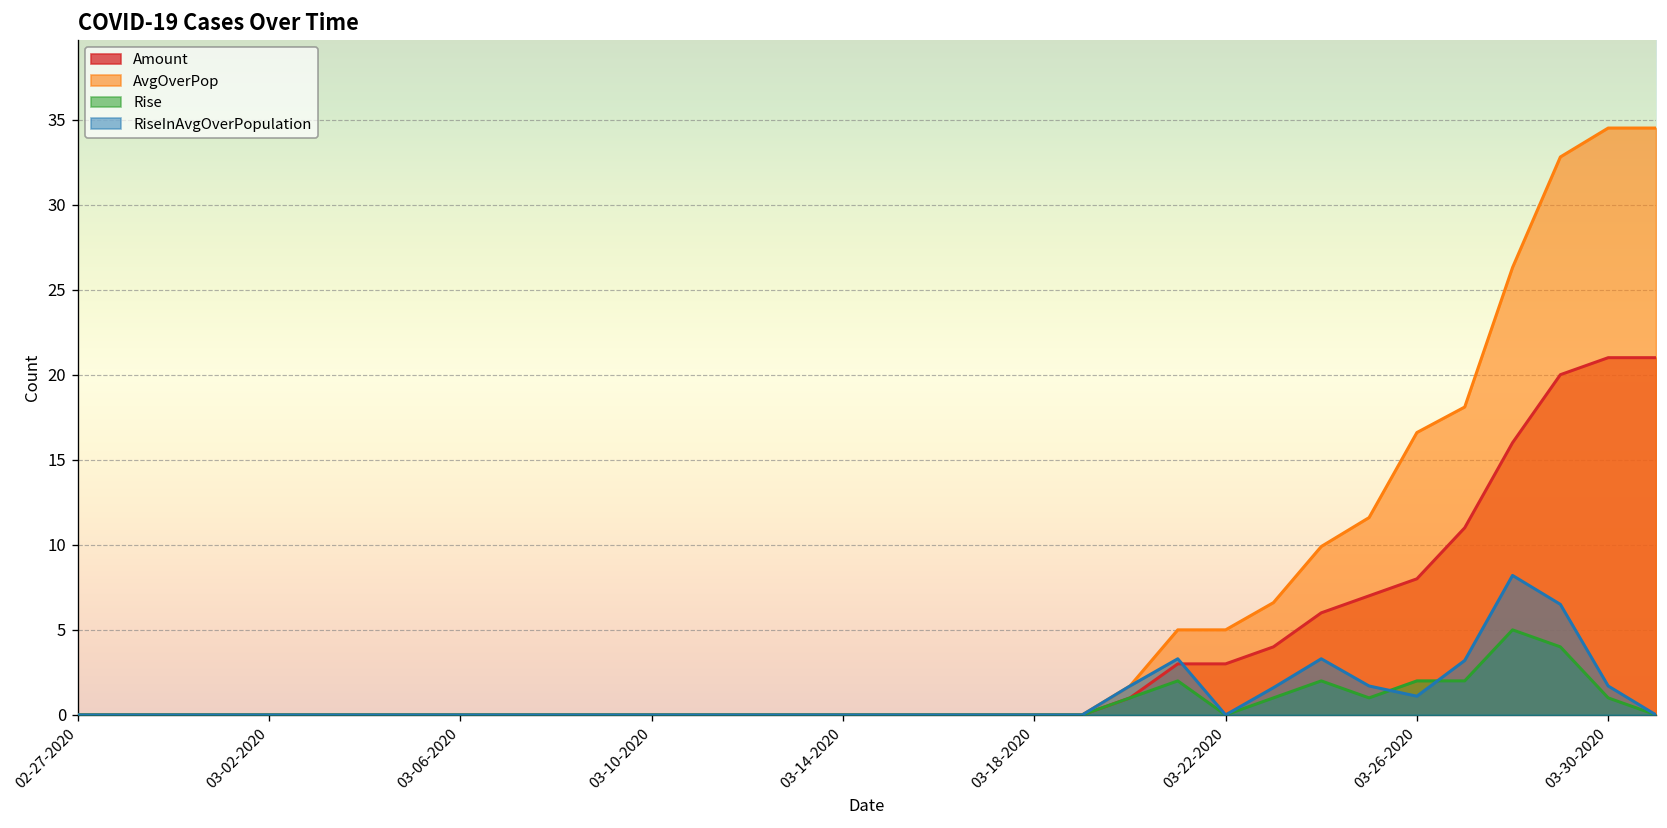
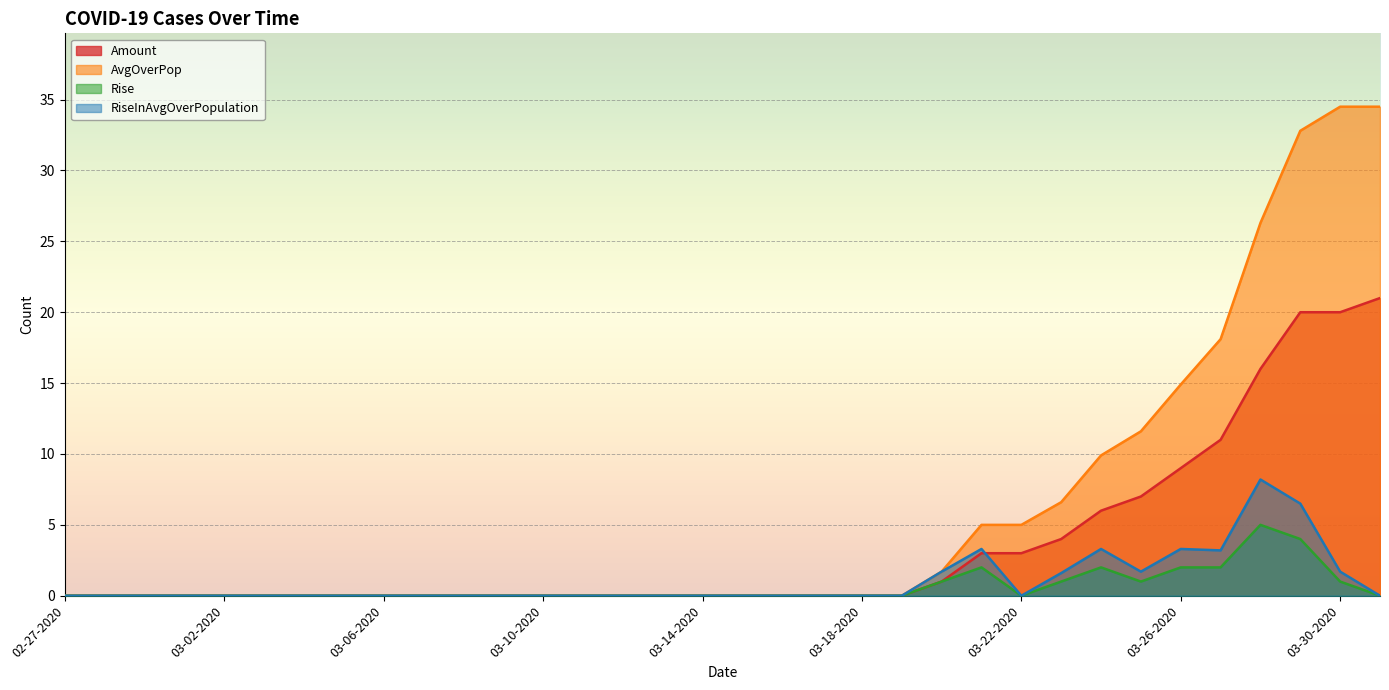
Amount, 03-26-2020: 8 -> 9
AvgOverPop, 03-26-2020: 16.6 -> 14.9
RiseInAvgOverPopulation, 03-26-2020: 1.1 -> 3.3
Amount, 03-30-2020: 21 -> 20
